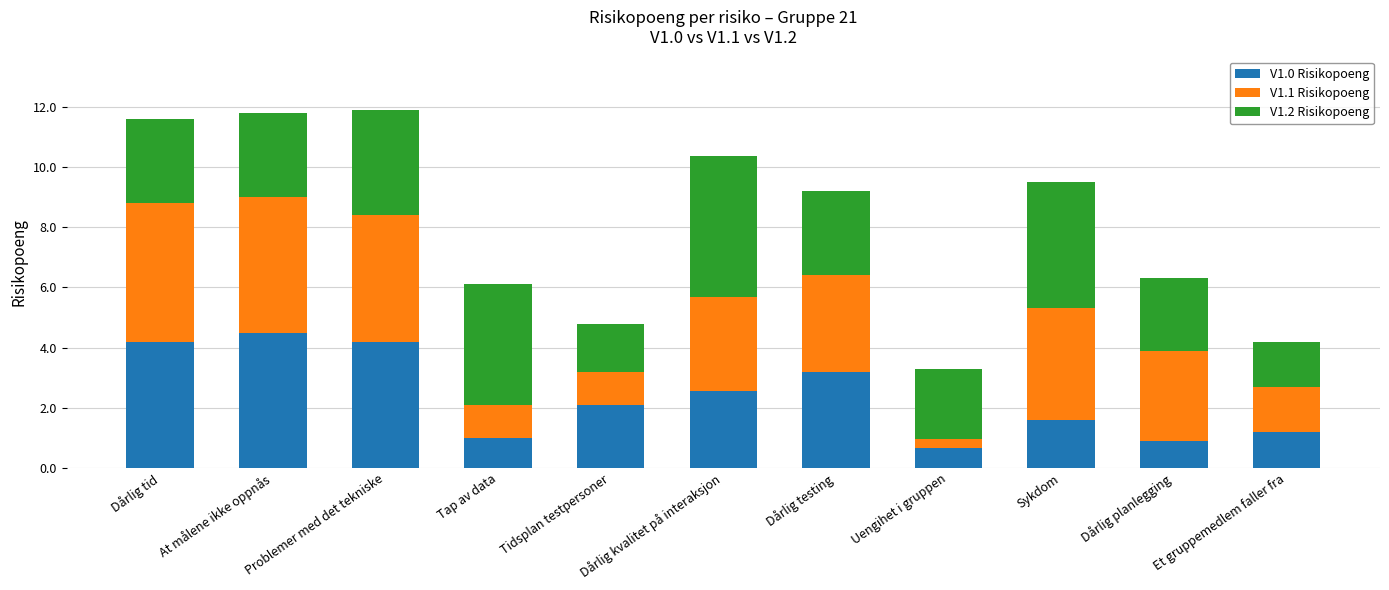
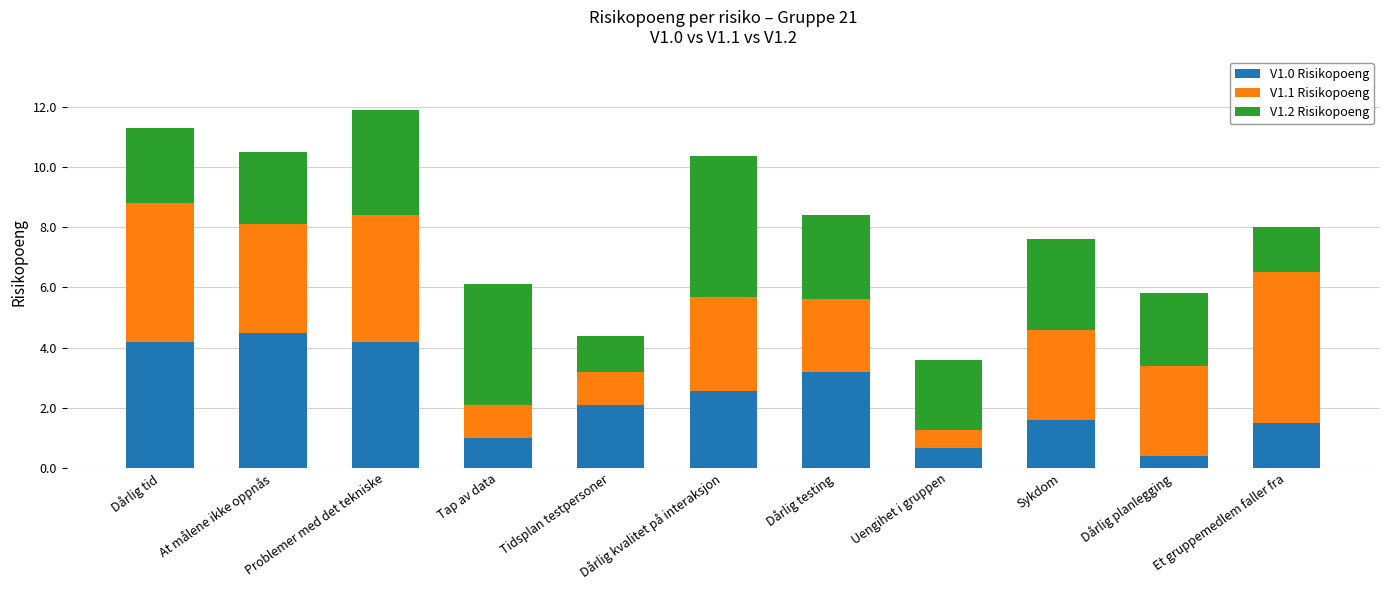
V1.2 Risikopoeng, Dårlig tid: 2.8 -> 2.5
V1.1 Risikopoeng, At målene ikke oppnås: 4.5 -> 3.6
V1.2 Risikopoeng, At målene ikke oppnås: 2.8 -> 2.4
V1.2 Risikopoeng, Tidsplan testpersoner: 1.6 -> 1.2
V1.1 Risikopoeng, Dårlig testing: 3.2 -> 2.4
V1.1 Risikopoeng, Uengihet i gruppen: 0.3 -> 0.6
V1.1 Risikopoeng, Sykdom: 3.7 -> 3.0
V1.2 Risikopoeng, Sykdom: 4.2 -> 3.0
V1.0 Risikopoeng, Dårlig planlegging: 0.9 -> 0.4
V1.0 Risikopoeng, Et gruppemedlem faller fra: 1.2 -> 1.5
V1.1 Risikopoeng, Et gruppemedlem faller fra: 1.5 -> 5.0
